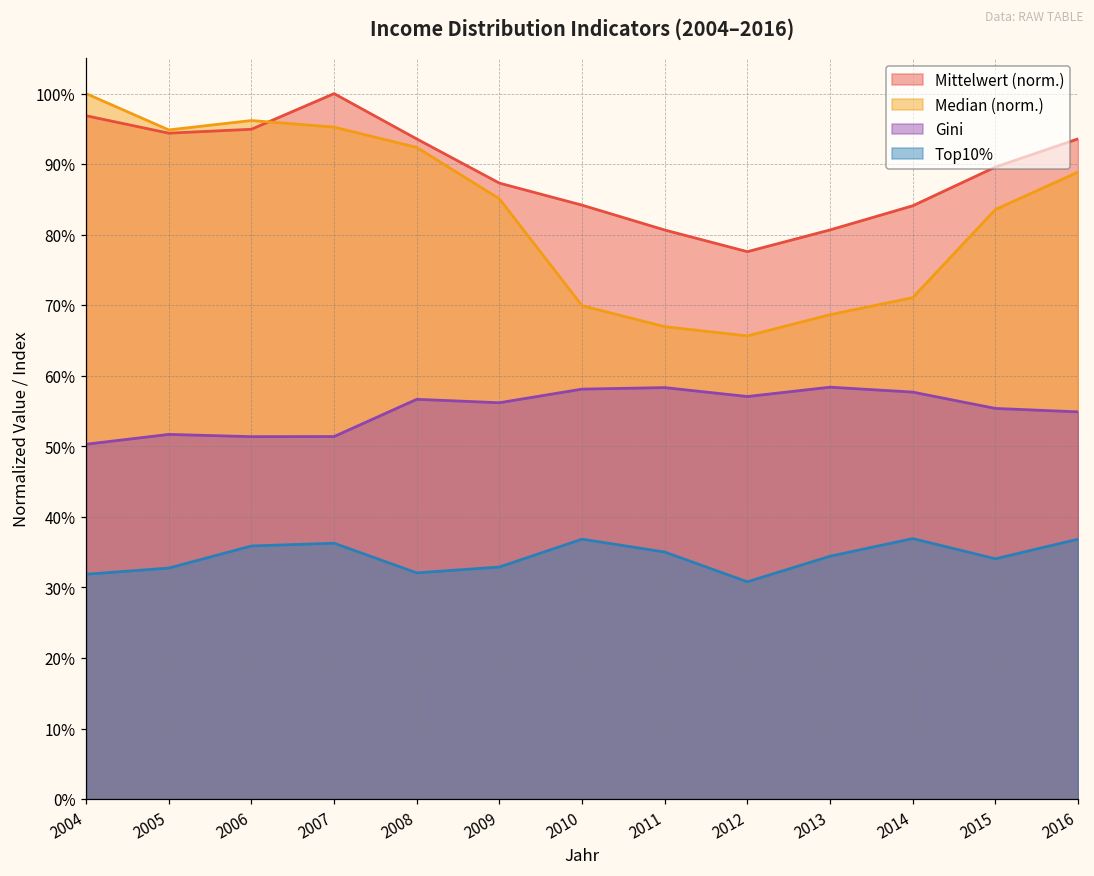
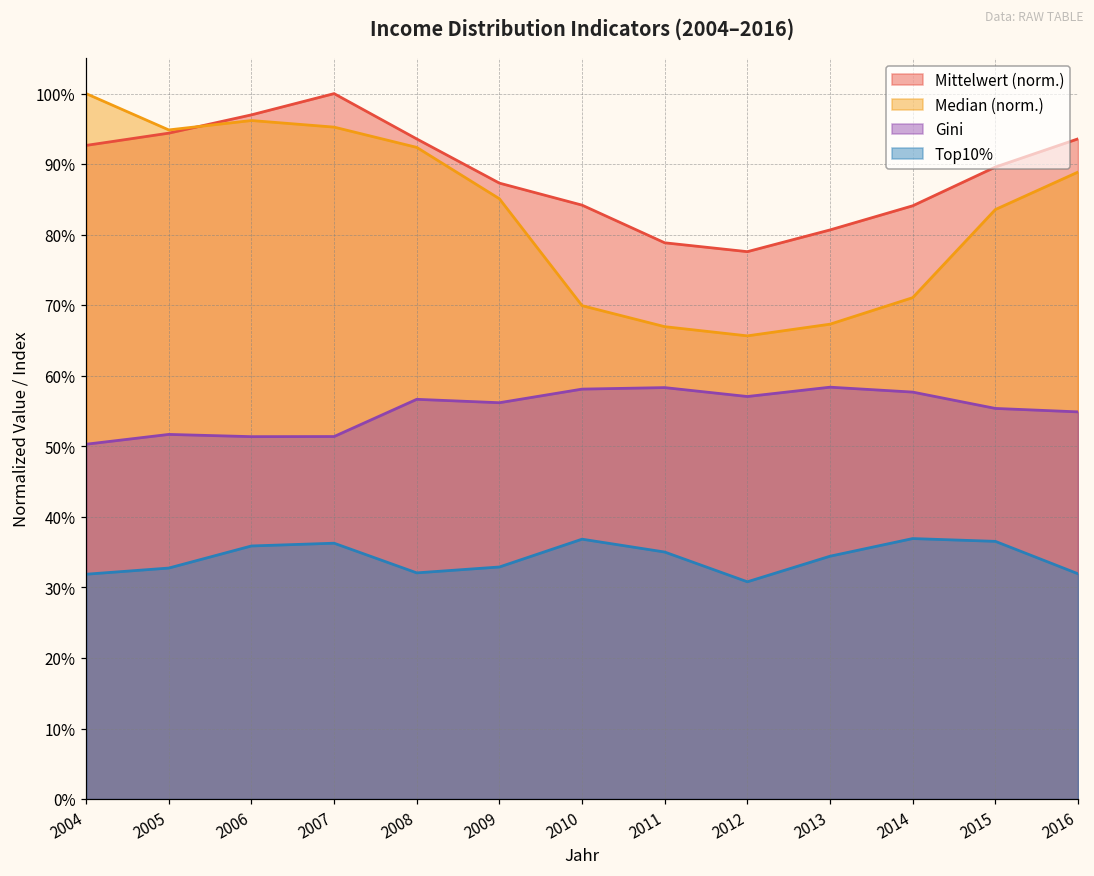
Mittelwert (norm.), 2004: 97% -> 93%
Mittelwert (norm.), 2006: 95% -> 97%
Mittelwert (norm.), 2011: 81% -> 79%
Median (norm.), 2013: 69% -> 67%
Top10%, 2015: 34% -> 37%
Top10%, 2016: 37% -> 32%
